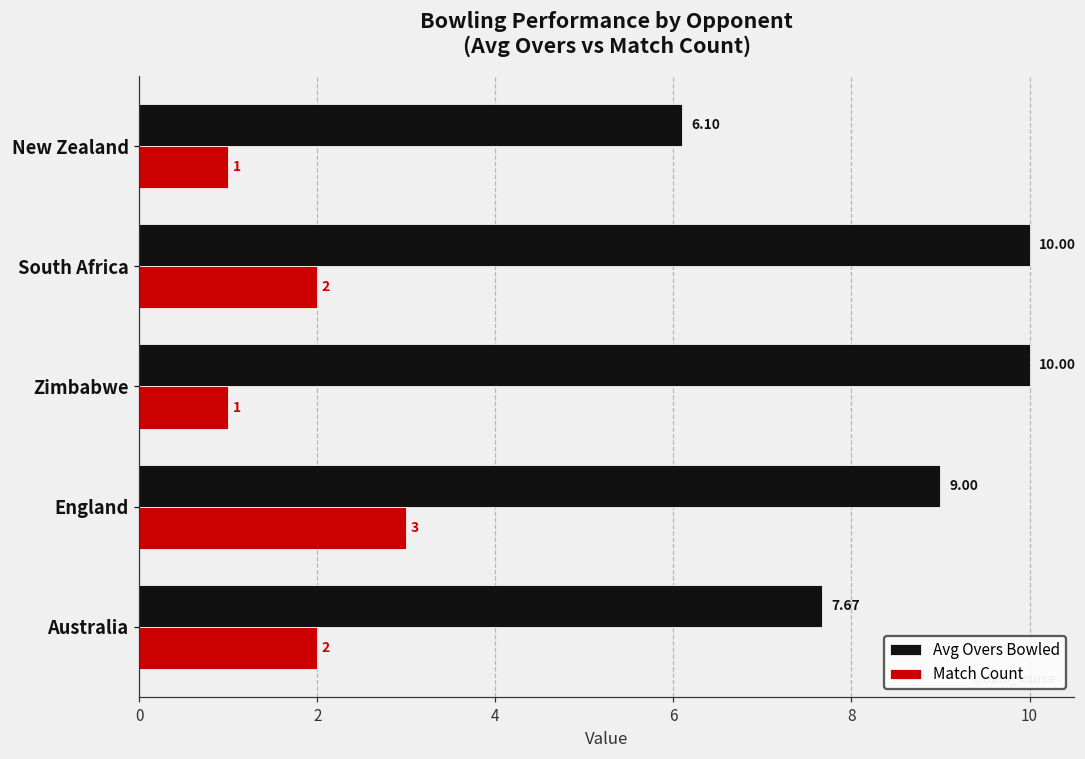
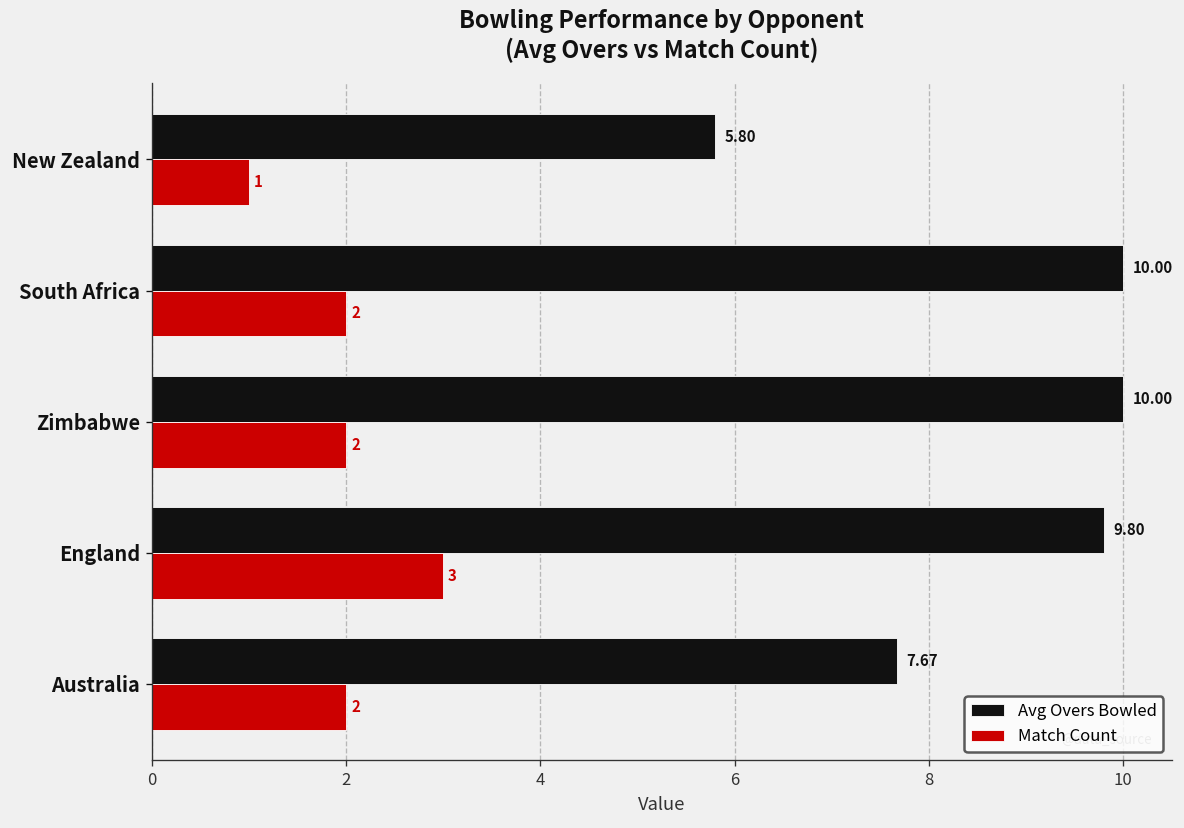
Avg Overs Bowled, New Zealand: 6.10 -> 5.80
Match Count, Zimbabwe: 1 -> 2
Avg Overs Bowled, England: 9.00 -> 9.80
